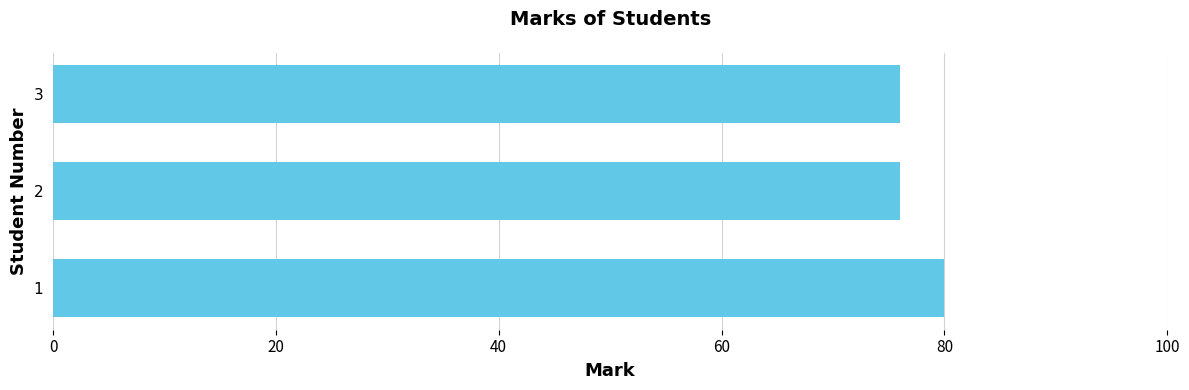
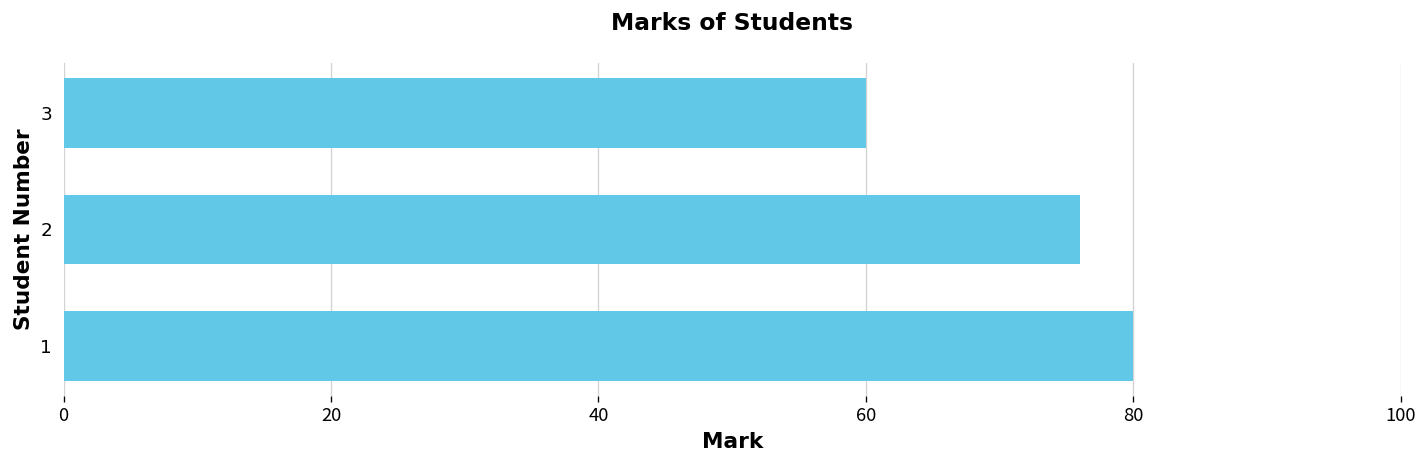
3: 76 -> 60
